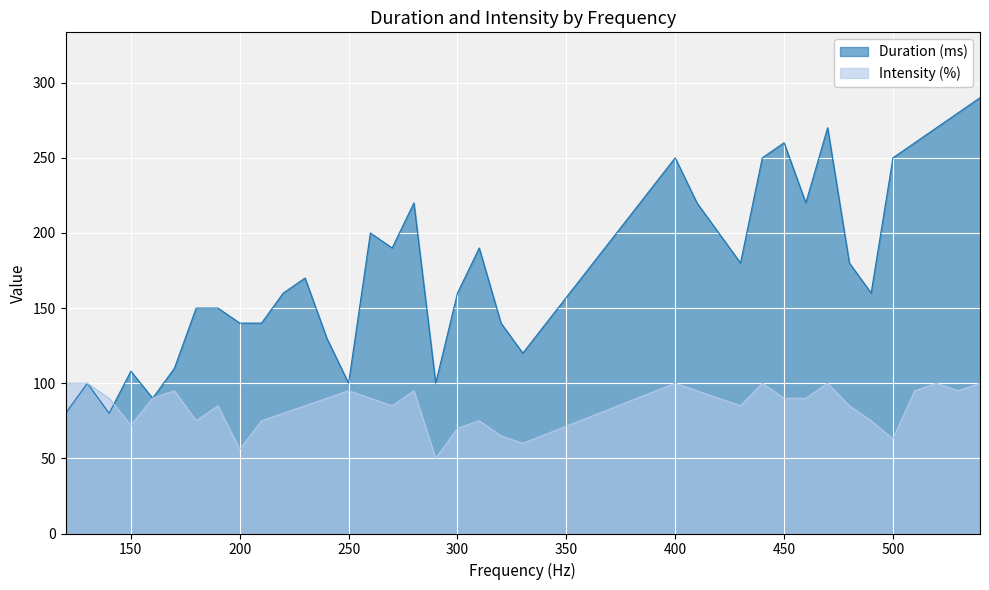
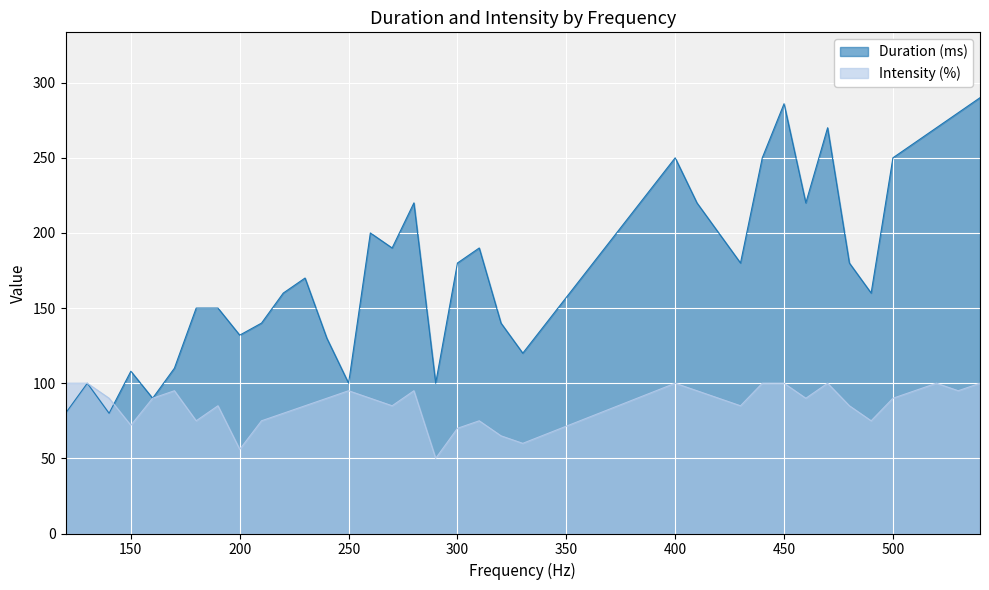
Duration (ms), 200: 140 -> 132
Duration (ms), 300: 160 -> 180
Duration (ms), 450: 260 -> 286
Intensity (%), 450: 90 -> 100
Intensity (%), 500: 63 -> 90
